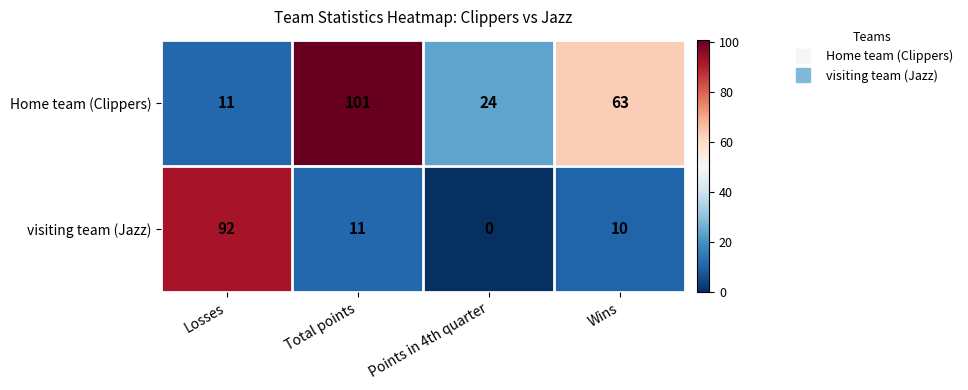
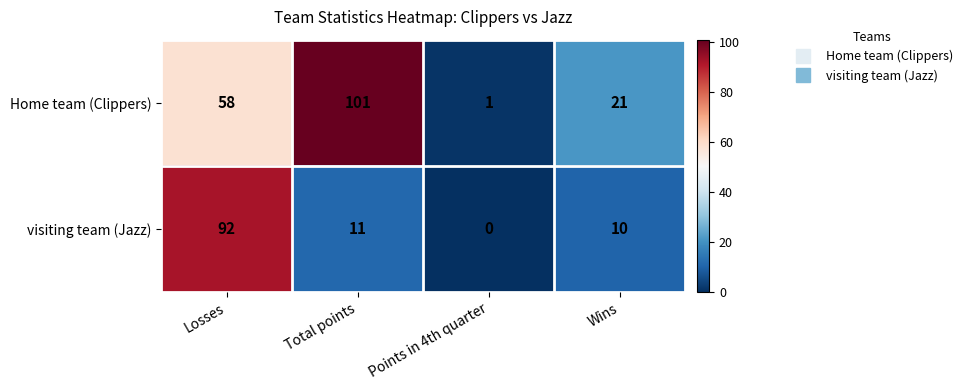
Home team (Clippers), Losses: 11 -> 58
Home team (Clippers), Points in 4th quarter: 24 -> 1
Home team (Clippers), Wins: 63 -> 21
